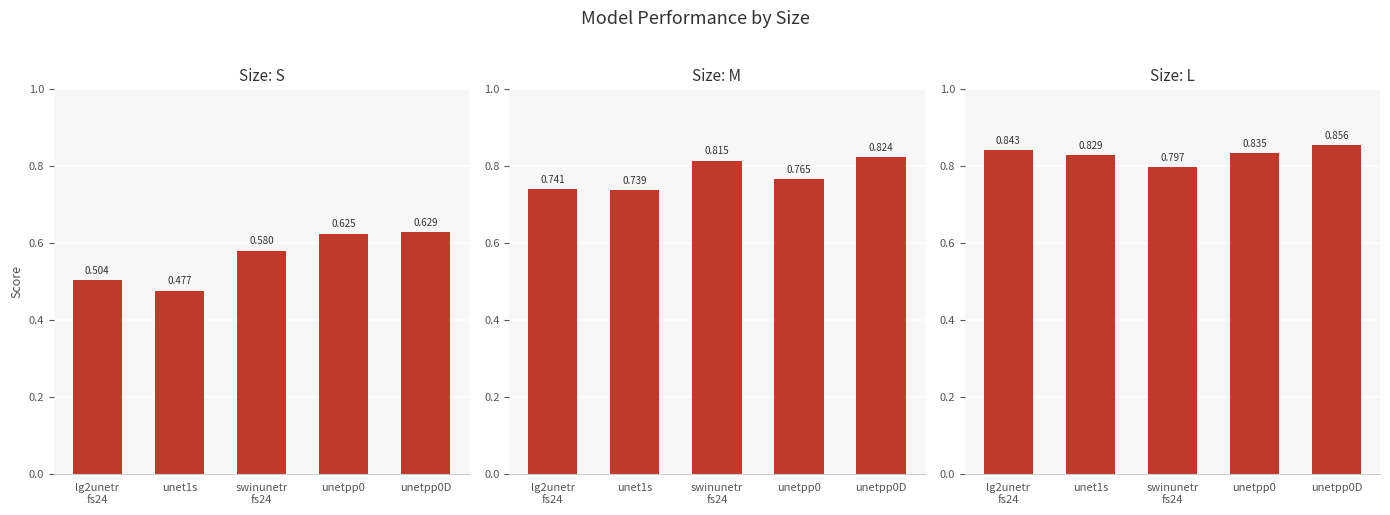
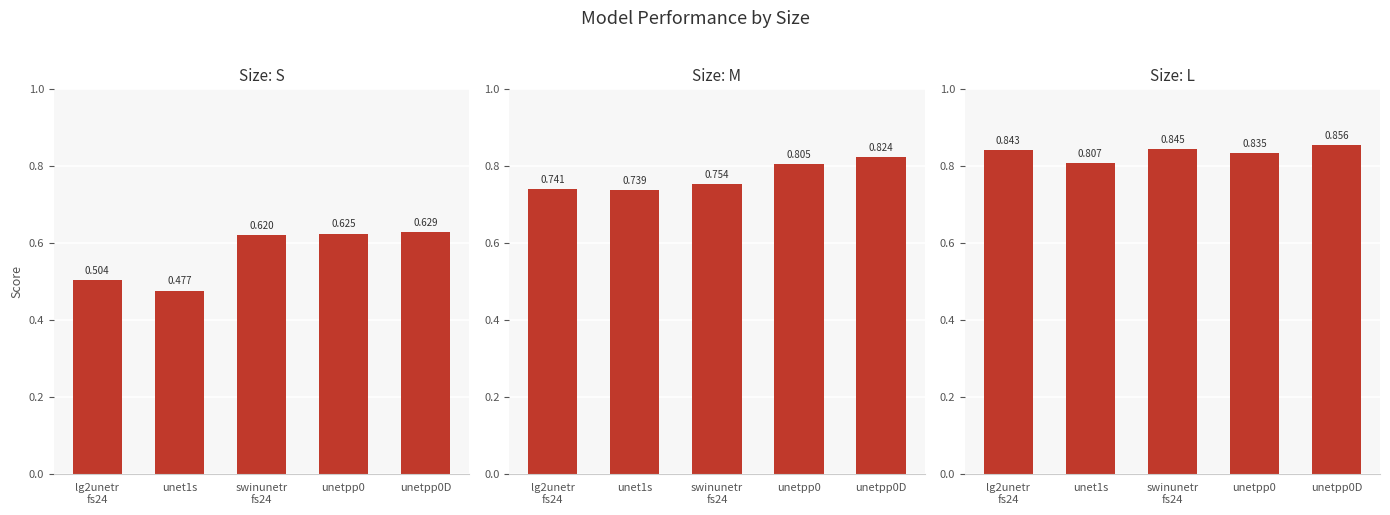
Size: S, swinunetr fs24: 0.580 -> 0.620
Size: M, swinunetr fs24: 0.815 -> 0.754
Size: M, unetpp0: 0.765 -> 0.805
Size: L, unet1s: 0.829 -> 0.807
Size: L, swinunetr fs24: 0.797 -> 0.845
